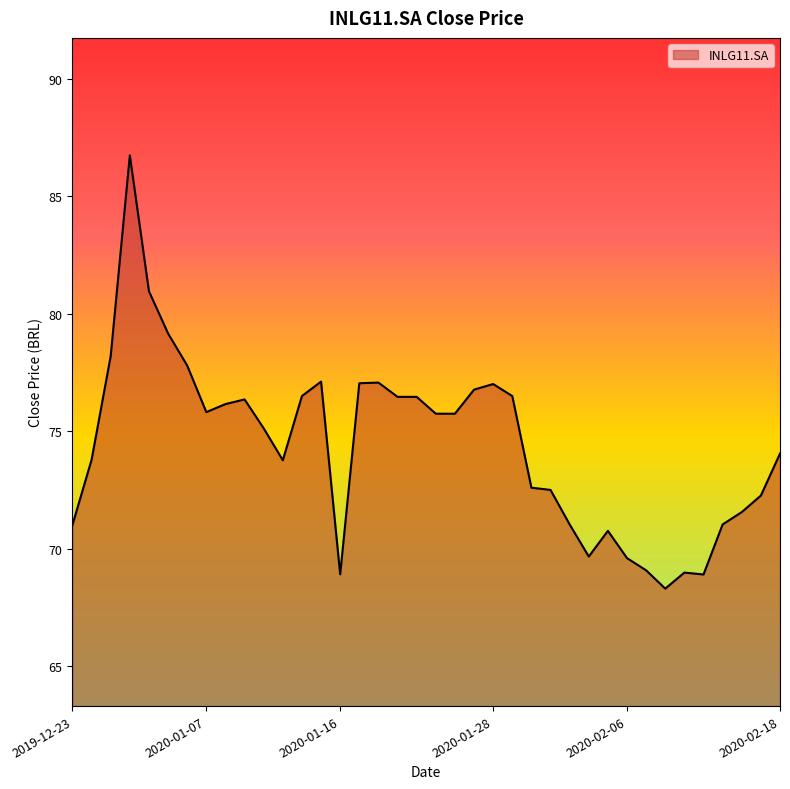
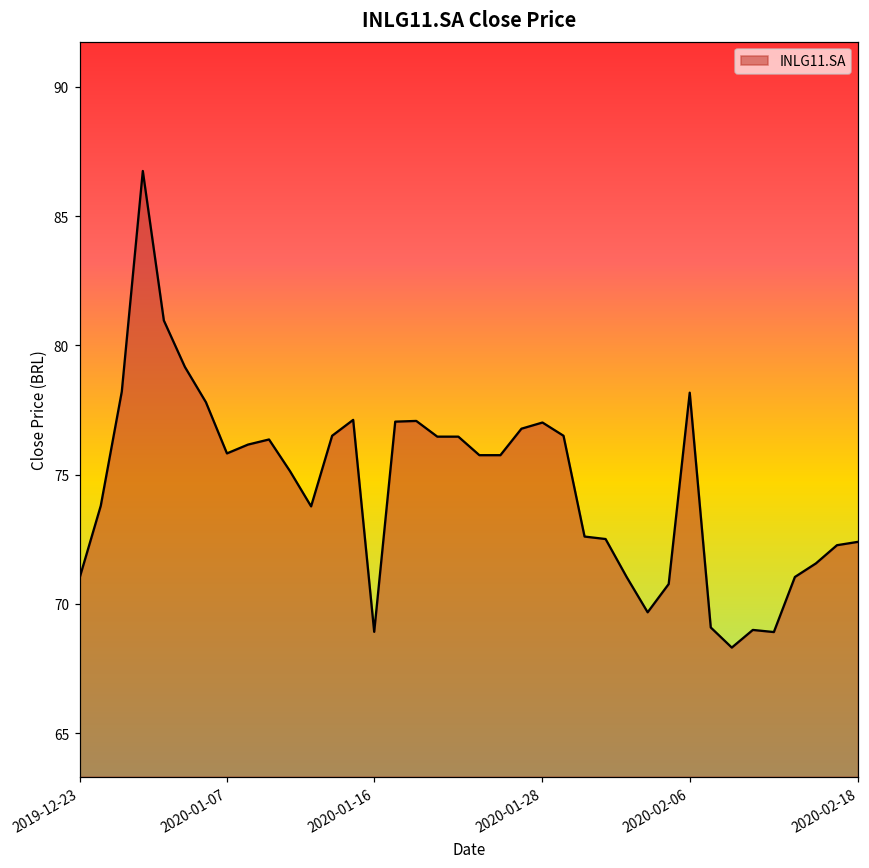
2020-02-06: 69.6 -> 78.2
2020-02-18: 74.1 -> 72.4
